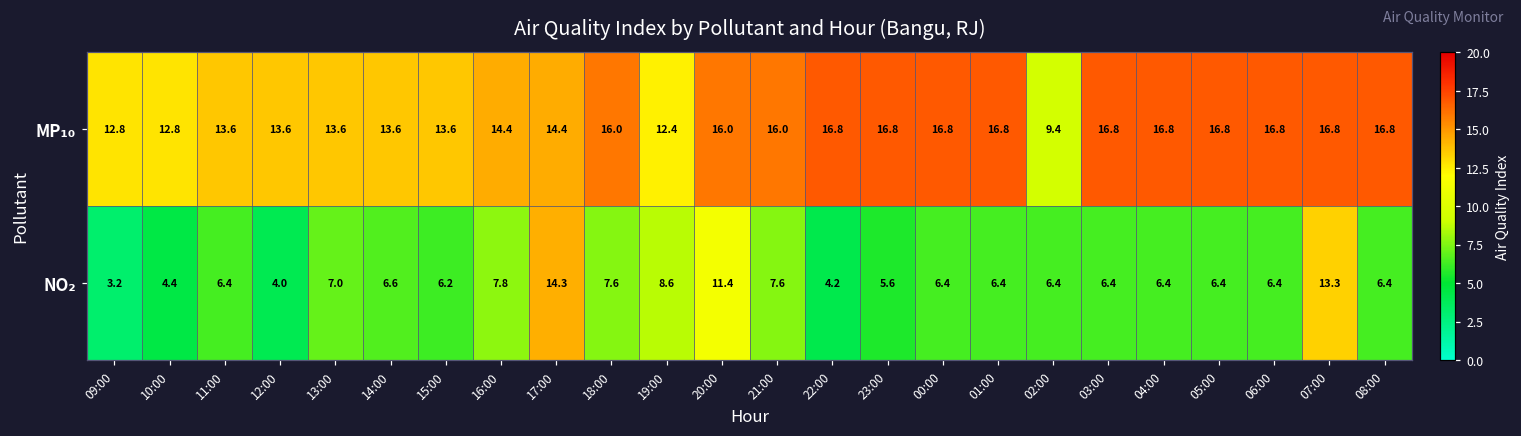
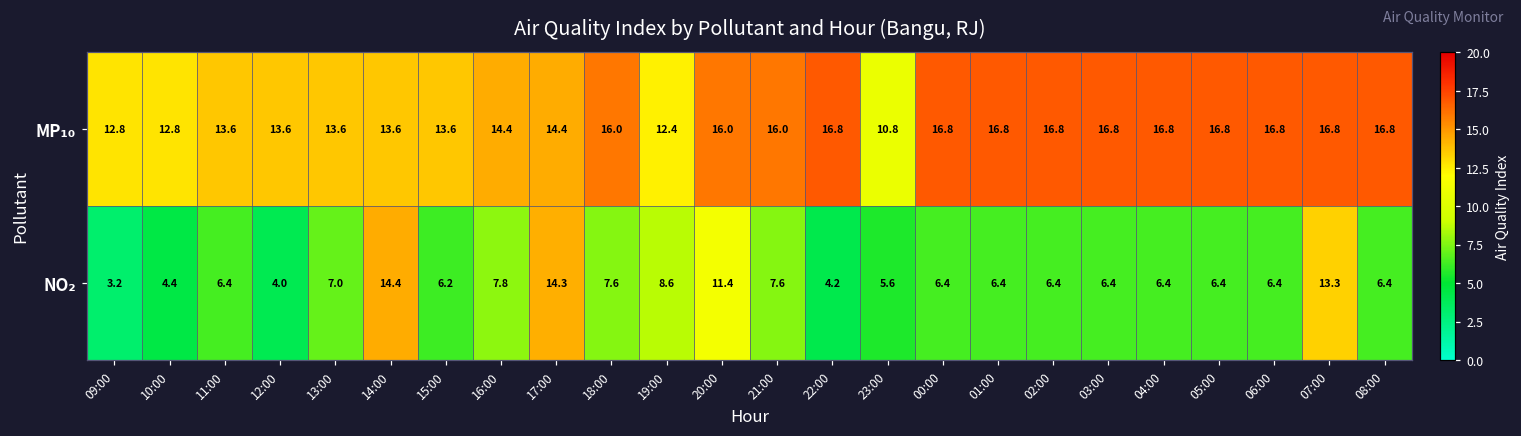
MP₁₀, 23:00: 16.8 -> 10.8
MP₁₀, 02:00: 9.4 -> 16.8
NO₂, 14:00: 6.6 -> 14.4
